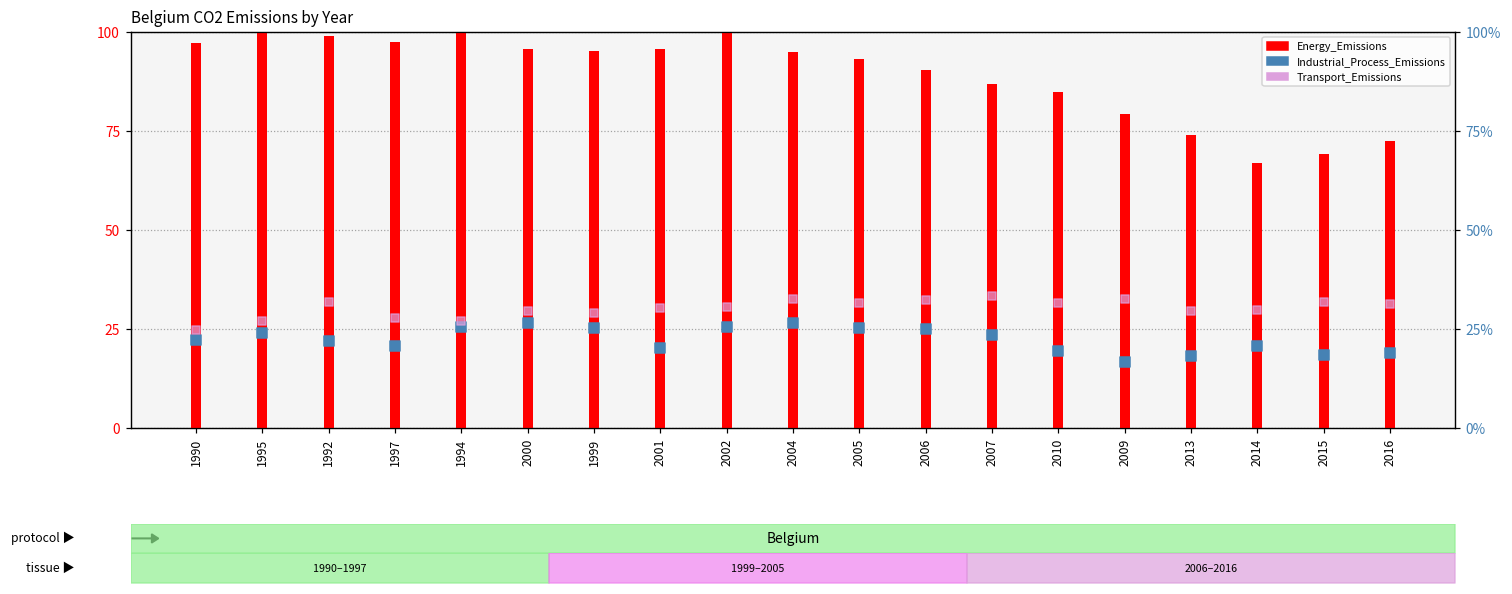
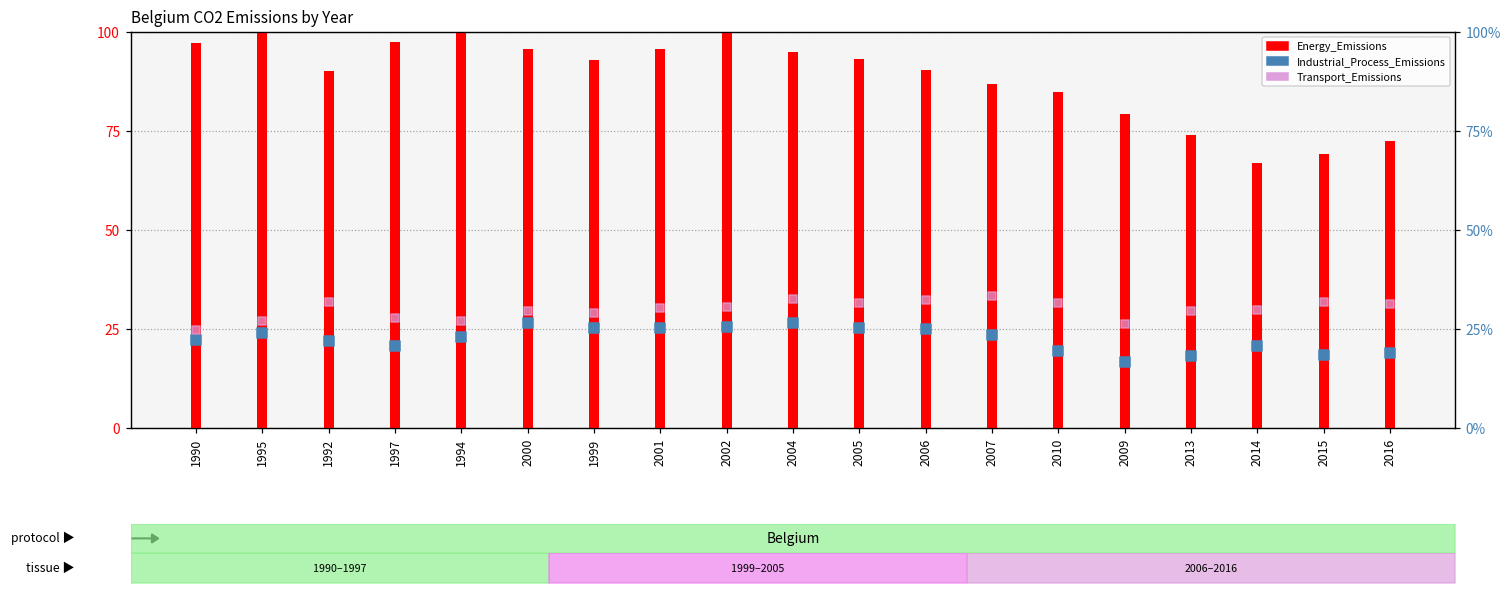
Belgium CO2 Emissions by Year, Energy_Emissions, 1992: 99 -> 90
Belgium CO2 Emissions by Year, Industrial_Process_Emissions, 1994: 26 -> 23
Belgium CO2 Emissions by Year, Energy_Emissions, 1999: 95 -> 93
Belgium CO2 Emissions by Year, Industrial_Process_Emissions, 2001: 20 -> 25
Belgium CO2 Emissions by Year, Transport_Emissions, 2009: 32 -> 26
